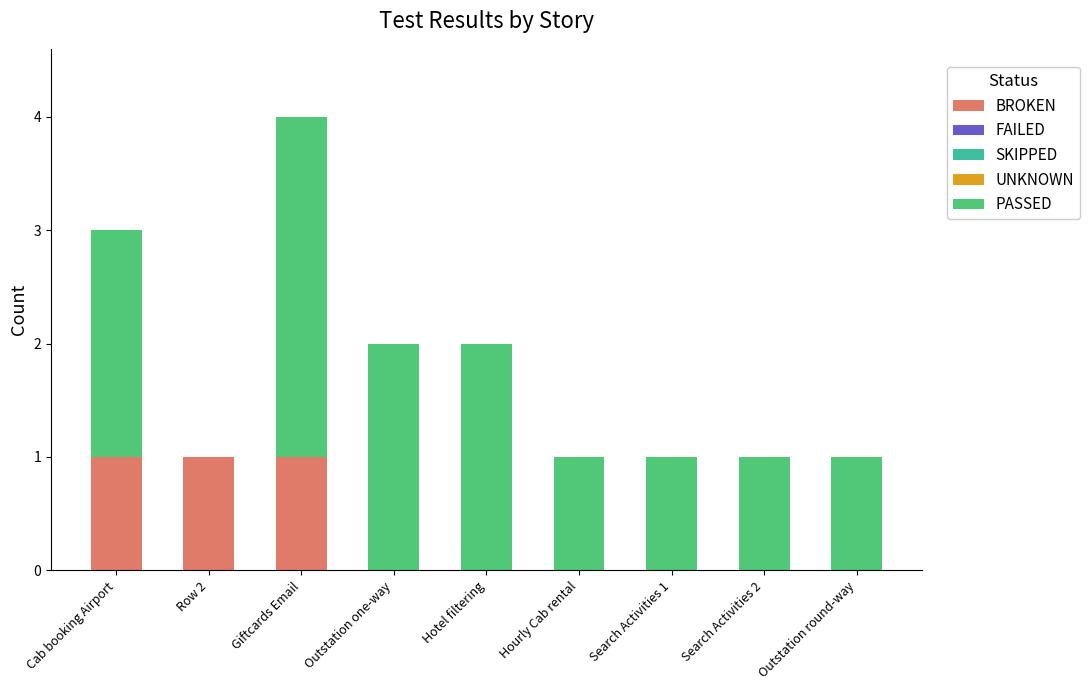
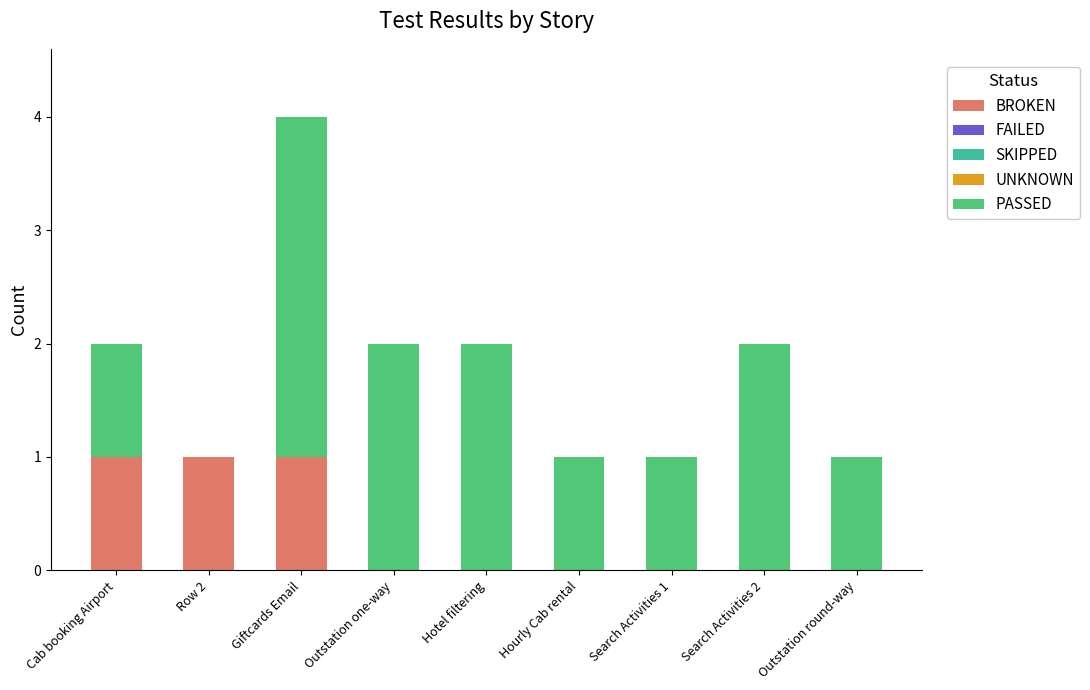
PASSED, Cab booking Airport: 2 -> 1
PASSED, Search Activities 2: 1 -> 2
